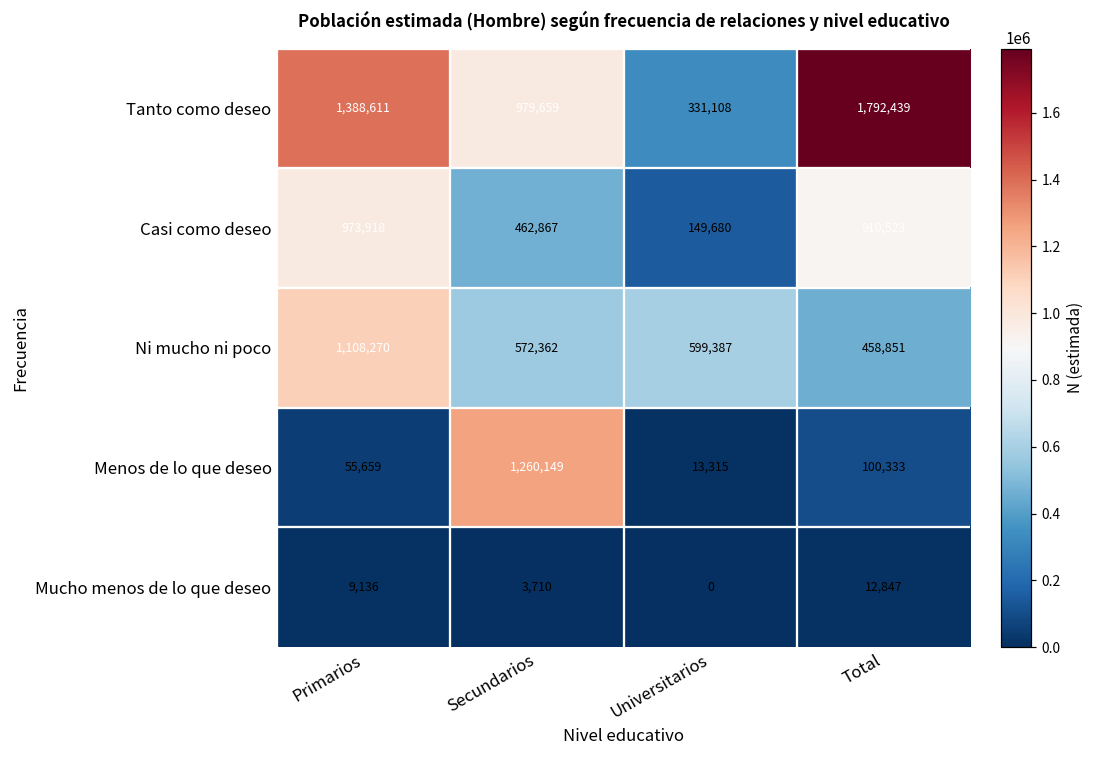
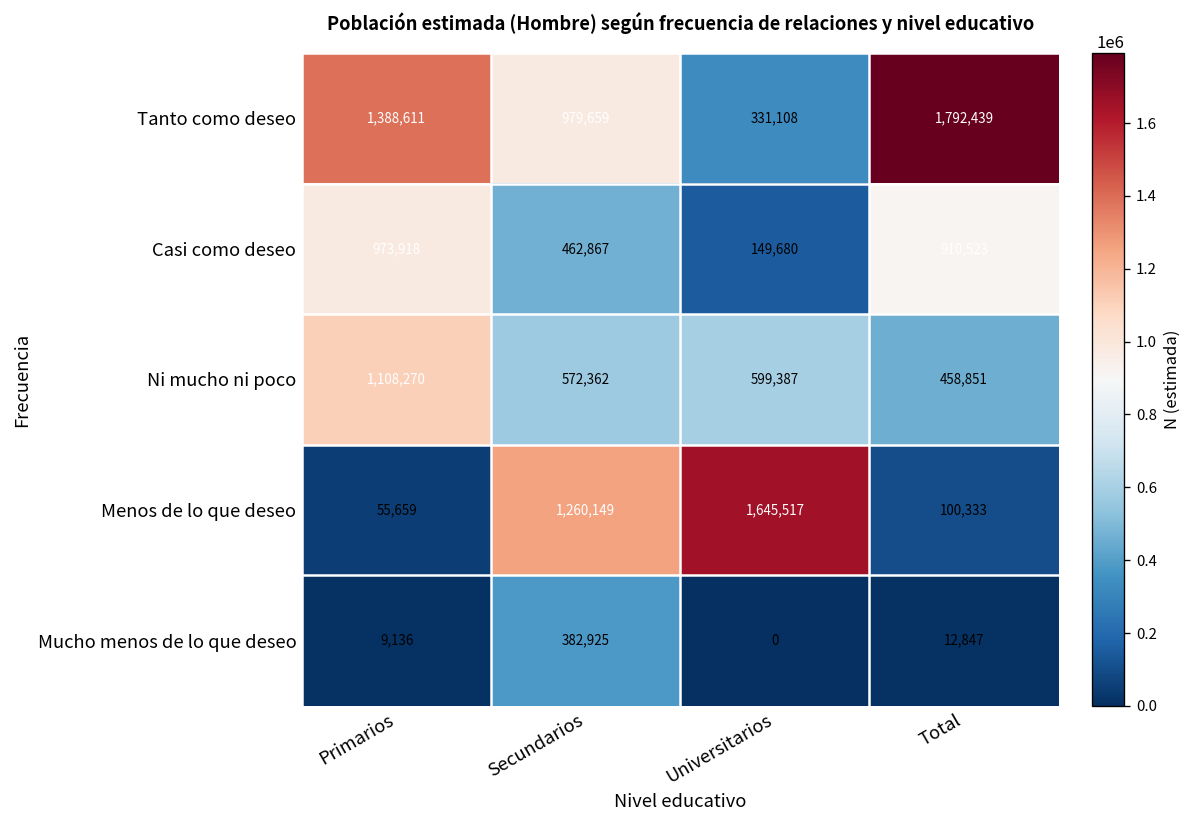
Menos de lo que deseo, Universitarios: 13,315 -> 1,645,517
Mucho menos de lo que deseo, Secundarios: 3,710 -> 382,925
